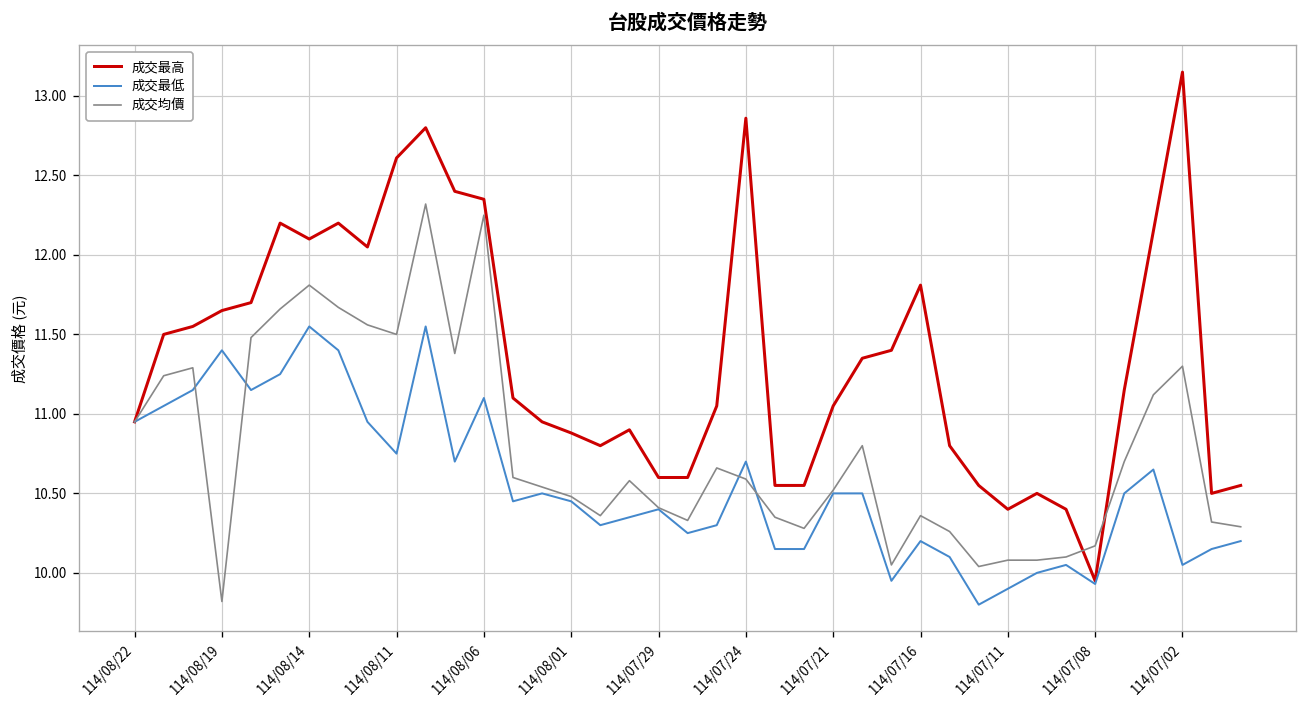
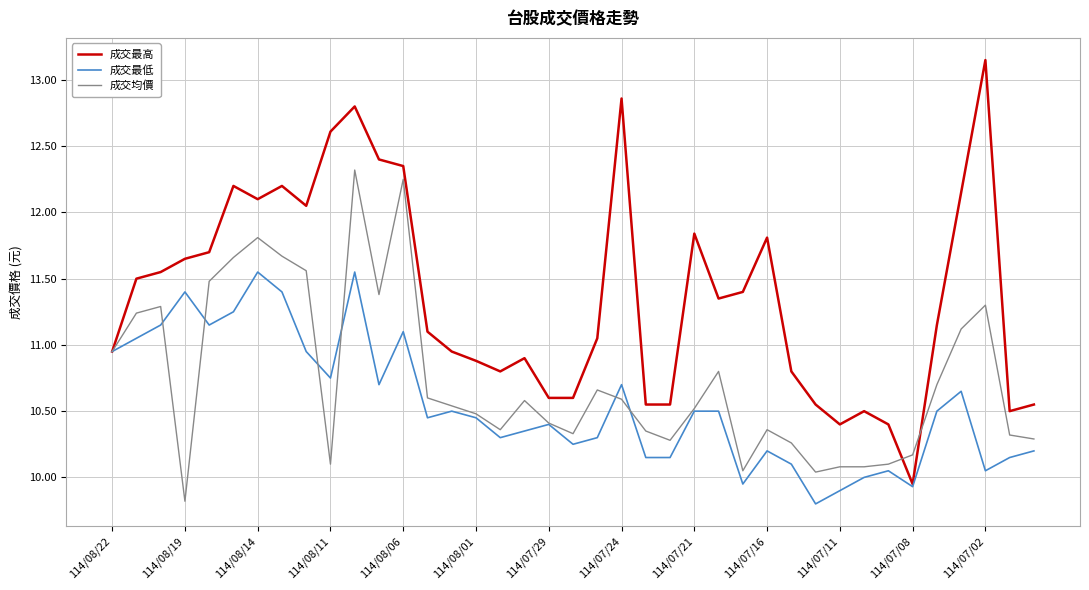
成交均價, 114/08/11: 11.5 -> 10.1
成交最高, 114/07/21: 11.05 -> 11.84
